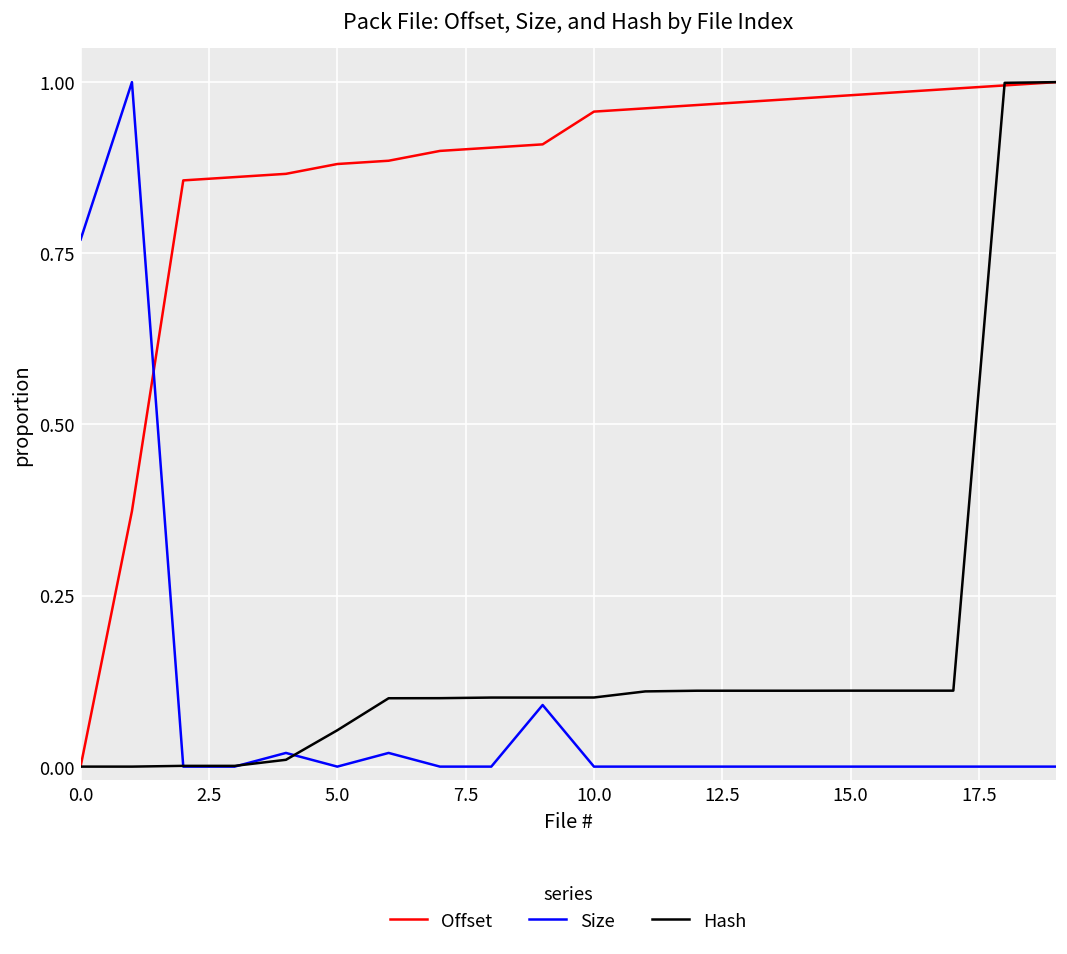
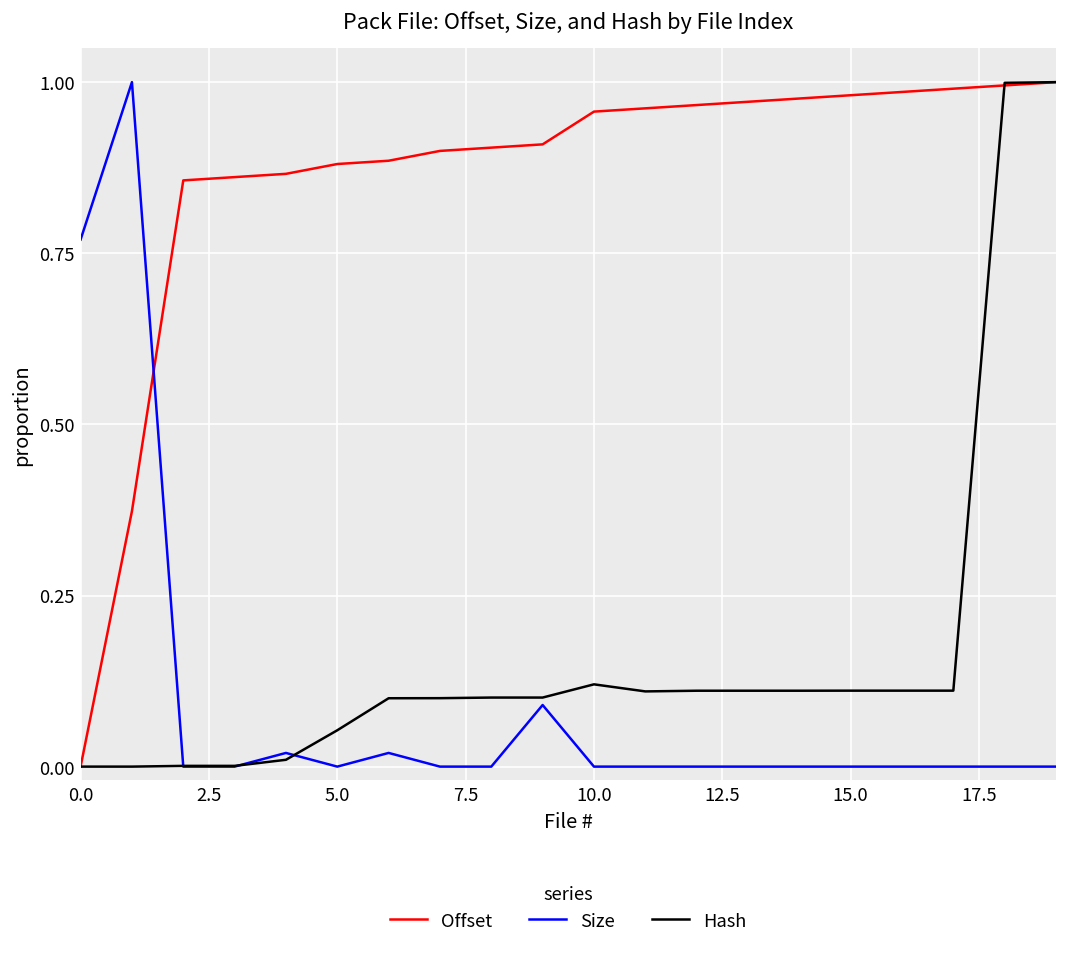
Hash, 10.0: 0.10 -> 0.12
